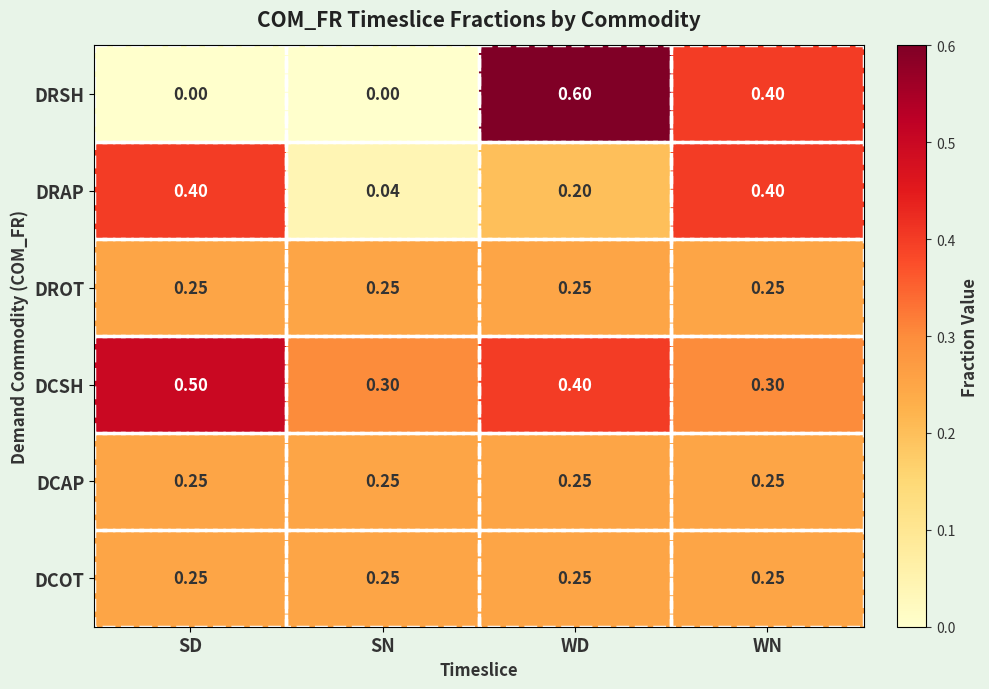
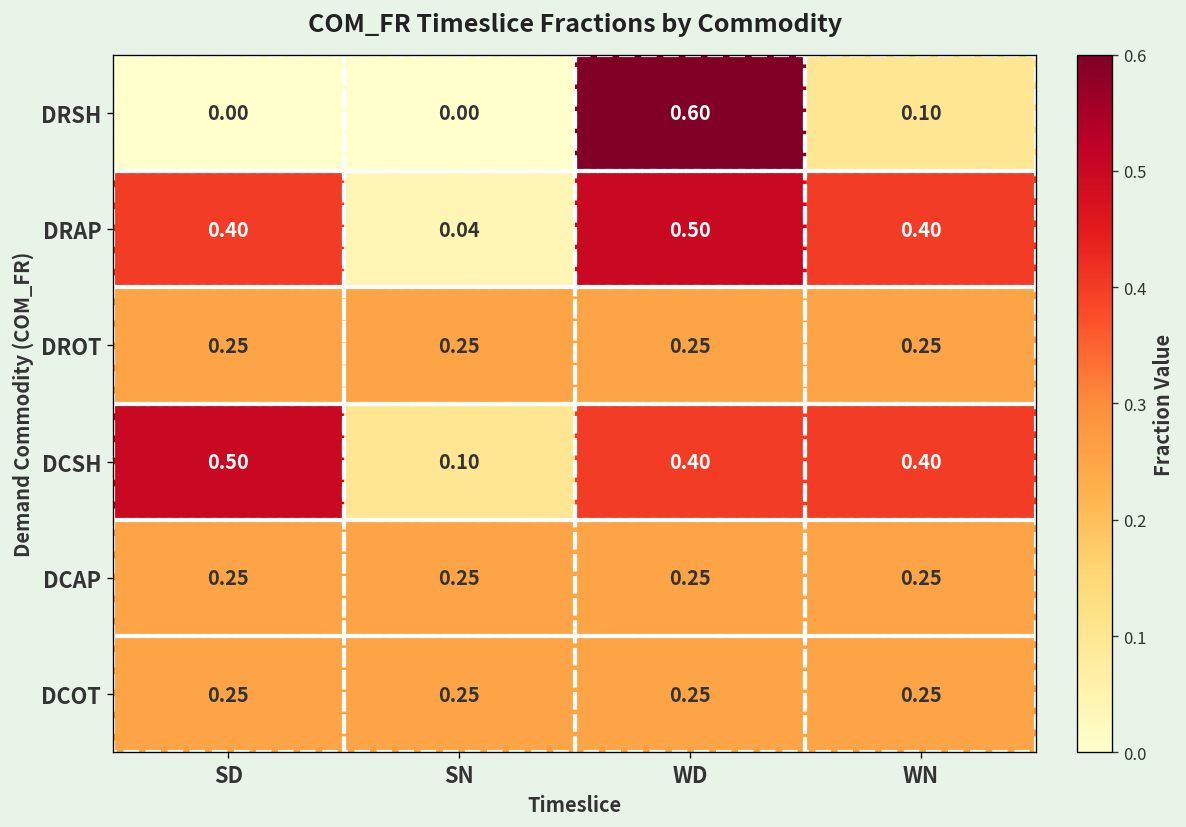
DRSH, WN: 0.40 -> 0.10
DRAP, WD: 0.20 -> 0.50
DCSH, SN: 0.30 -> 0.10
DCSH, WN: 0.30 -> 0.40
